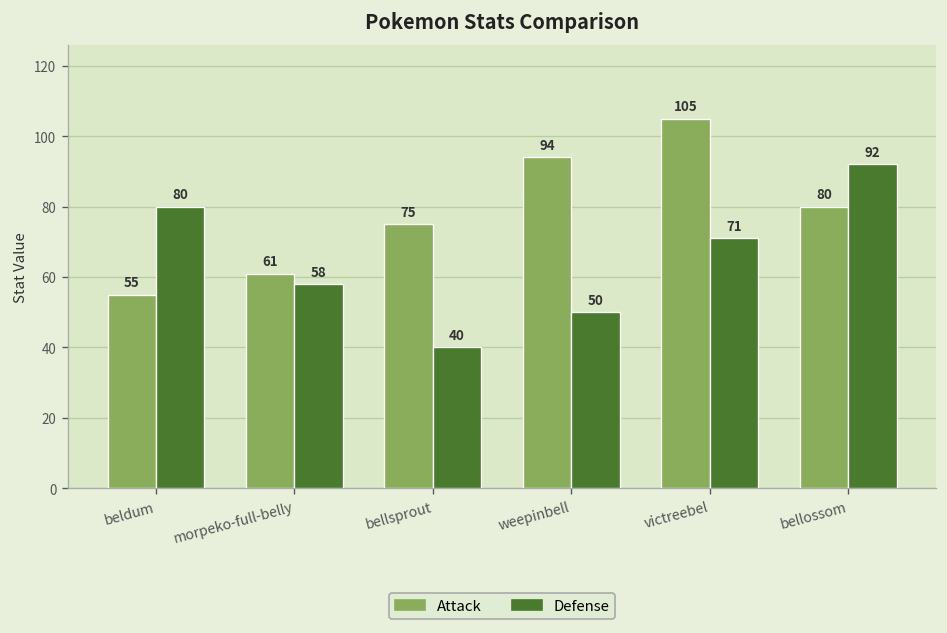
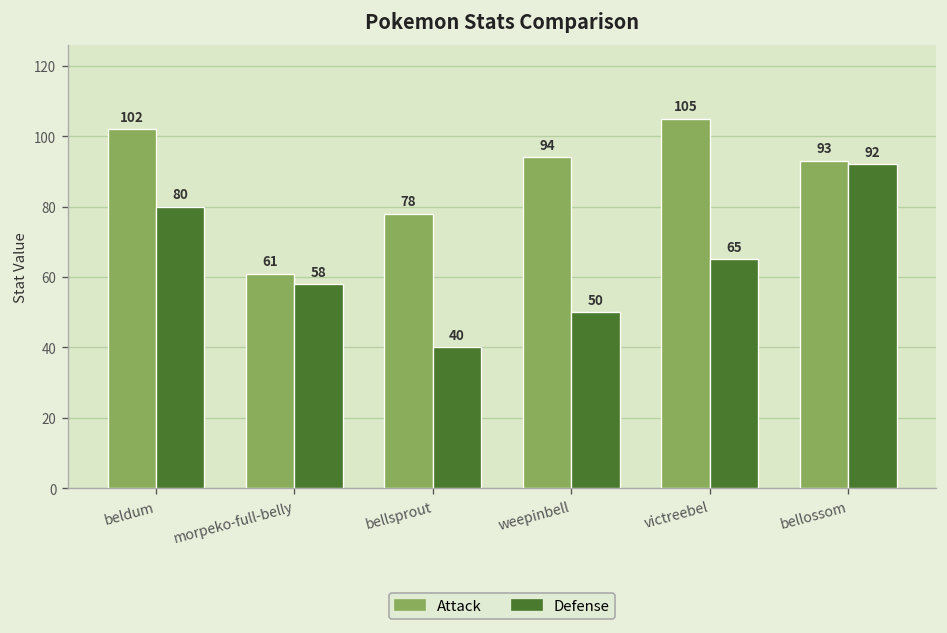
Attack, beldum: 55 -> 102
Attack, bellsprout: 75 -> 78
Defense, victreebel: 71 -> 65
Attack, bellossom: 80 -> 93
